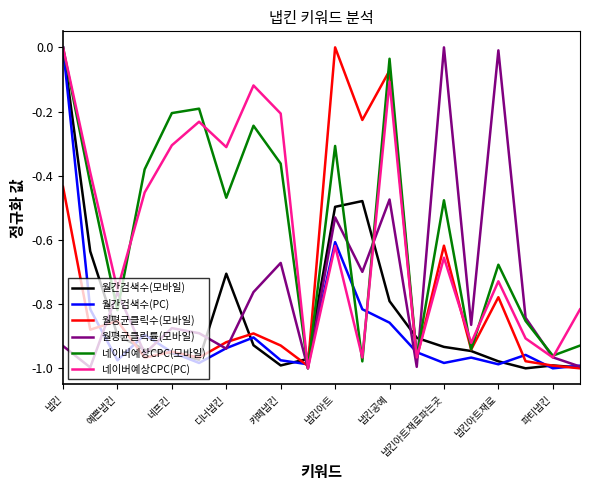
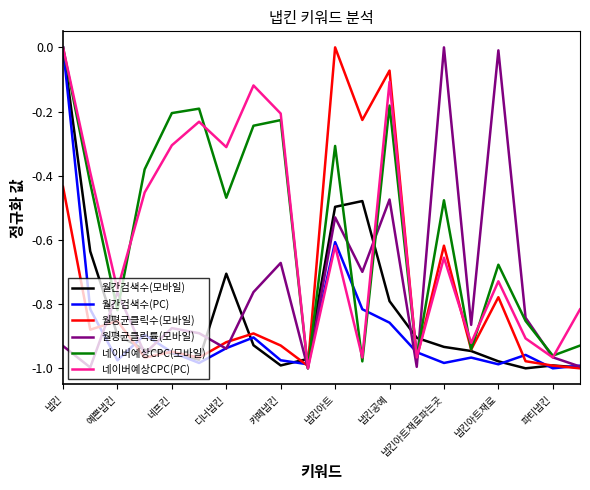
네이버예상CPC(모바일), 카페냅킨: -0.36 -> -0.23
네이버예상CPC(모바일), 냅킨공예: -0.04 -> -0.18
